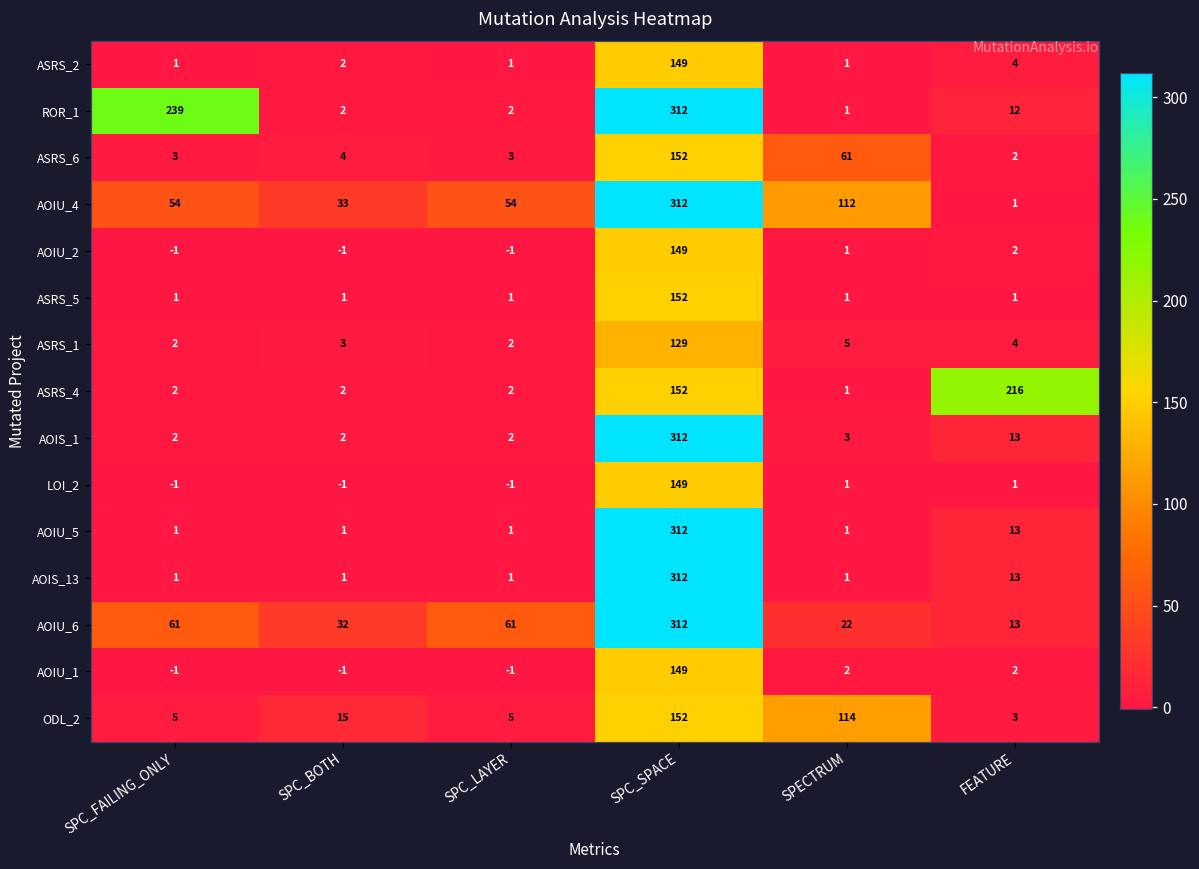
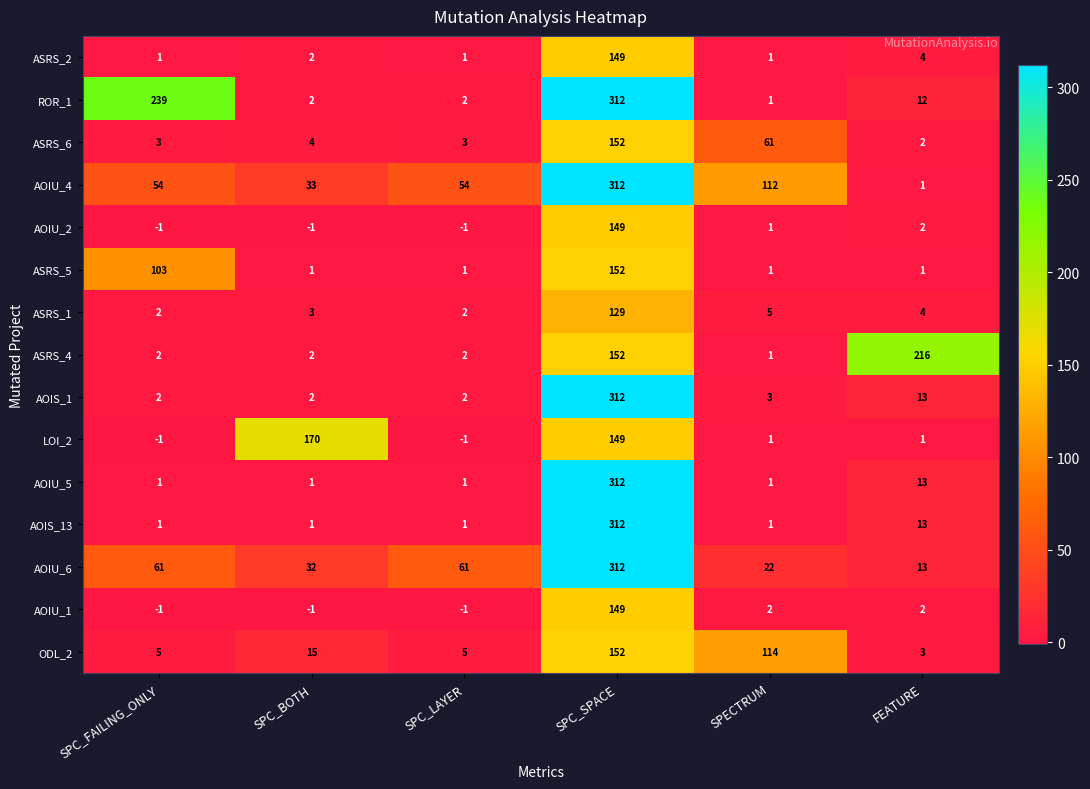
ASRS_5, SPC_FAILING_ONLY: 1 -> 103
LOI_2, SPC_BOTH: -1 -> 170
